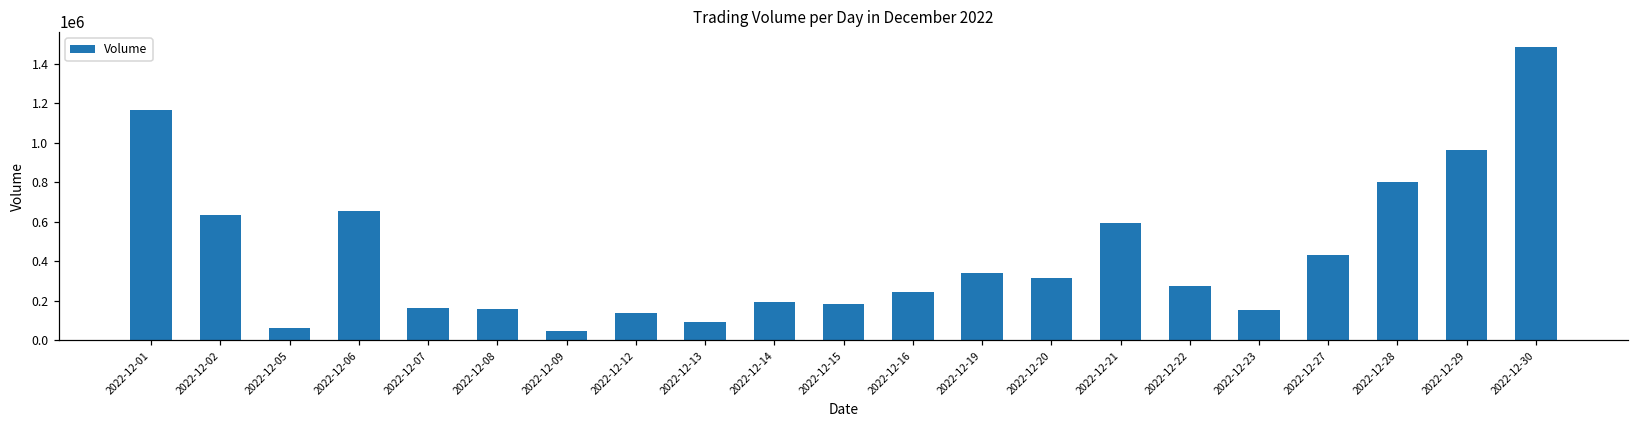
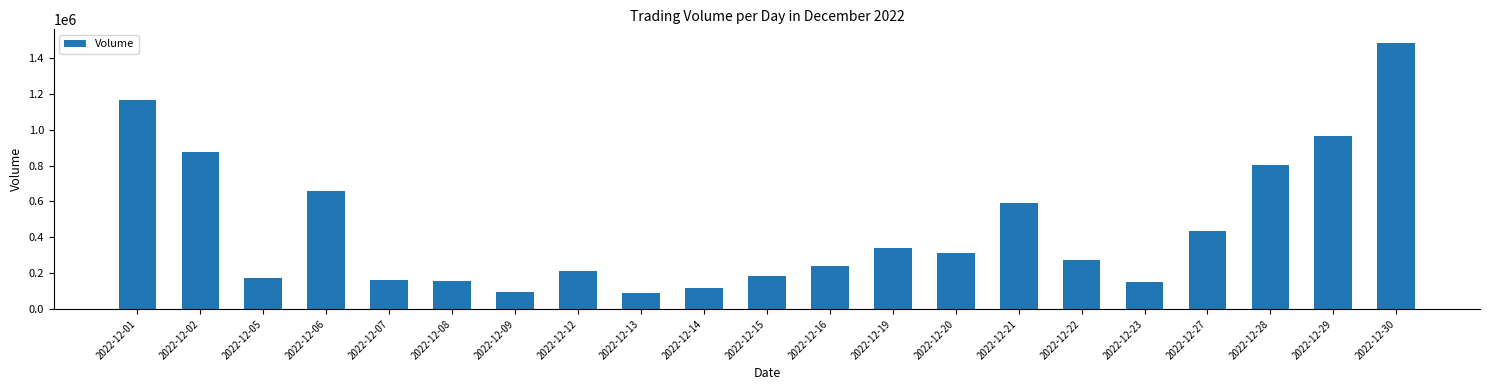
2022-12-02: 640000 -> 880000
2022-12-05: 60000 -> 170000
2022-12-09: 50000 -> 90000
2022-12-12: 140000 -> 210000
2022-12-14: 190000 -> 120000
